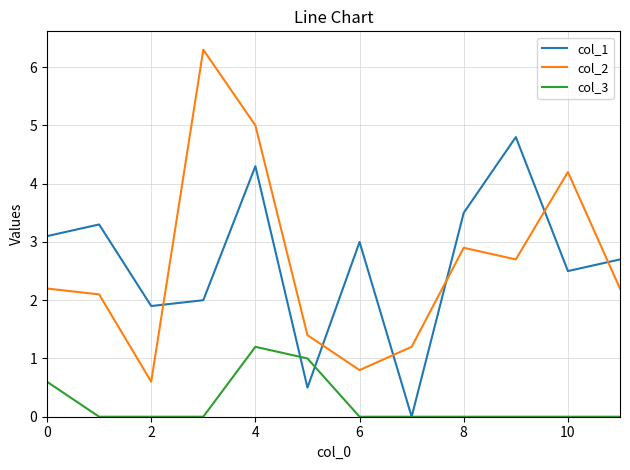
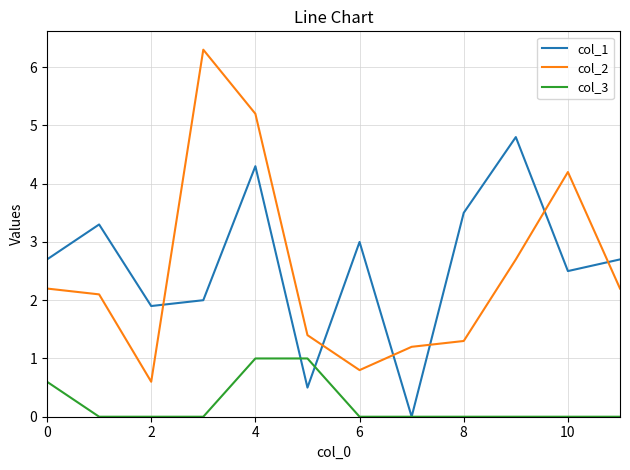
col_1, 0: 3.1 -> 2.7
col_2, 4: 5.0 -> 5.2
col_3, 4: 1.2 -> 1.0
col_2, 8: 2.9 -> 1.3
